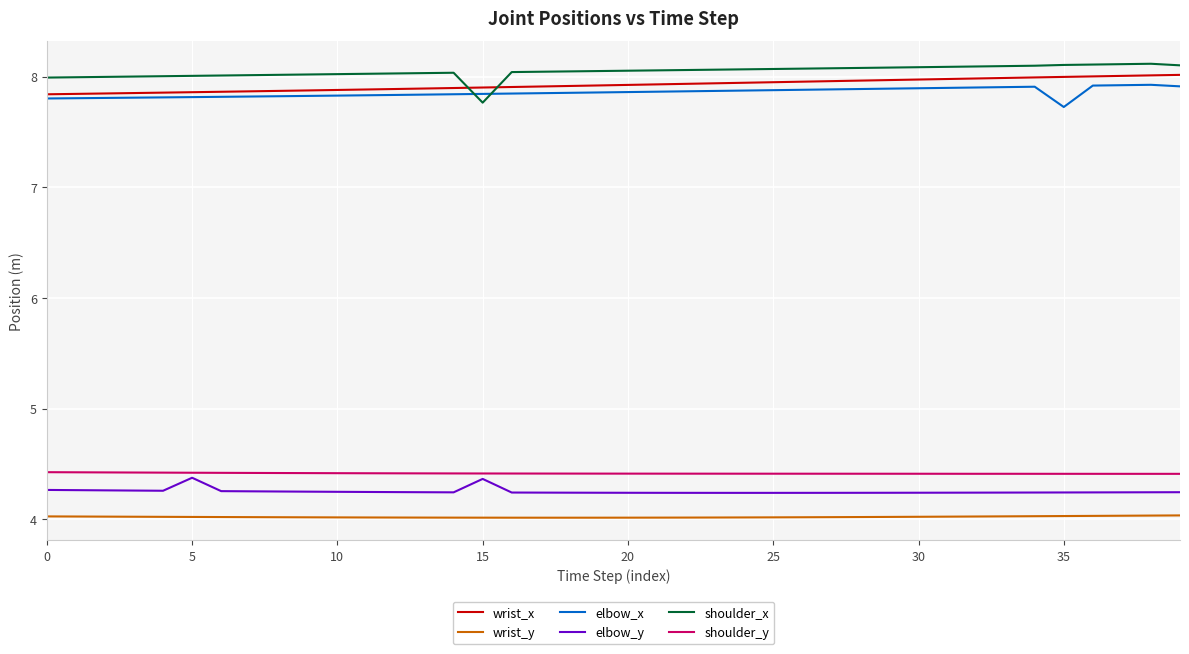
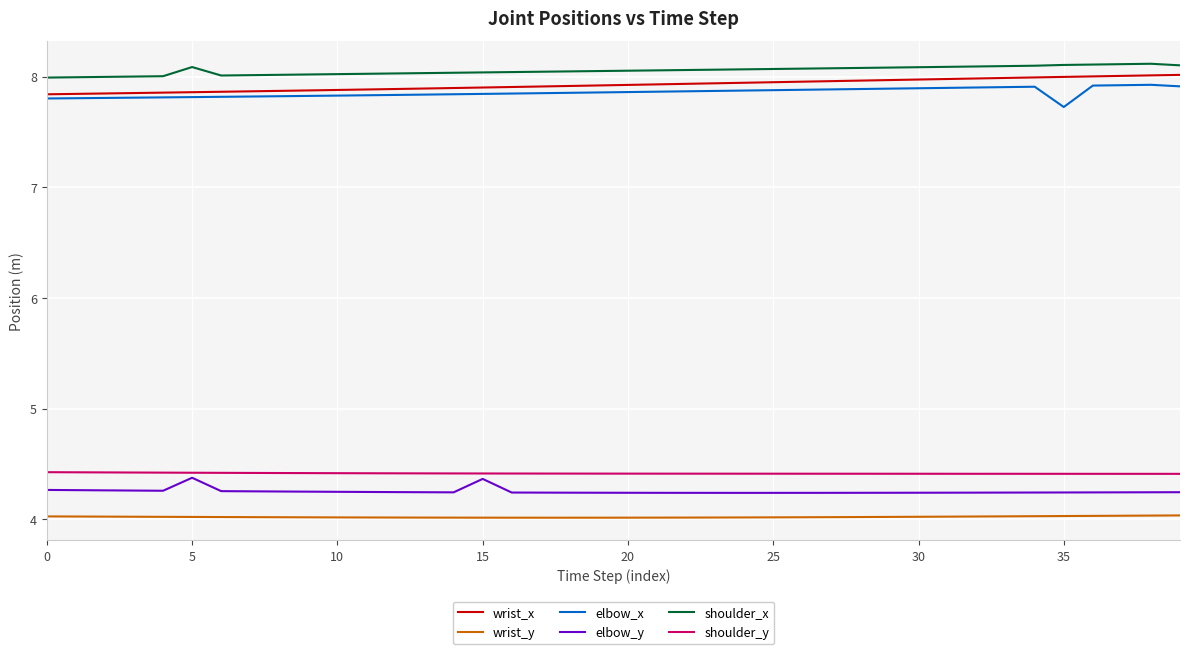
shoulder_x, 5: 8.01 -> 8.09
shoulder_x, 15: 7.77 -> 8.04
